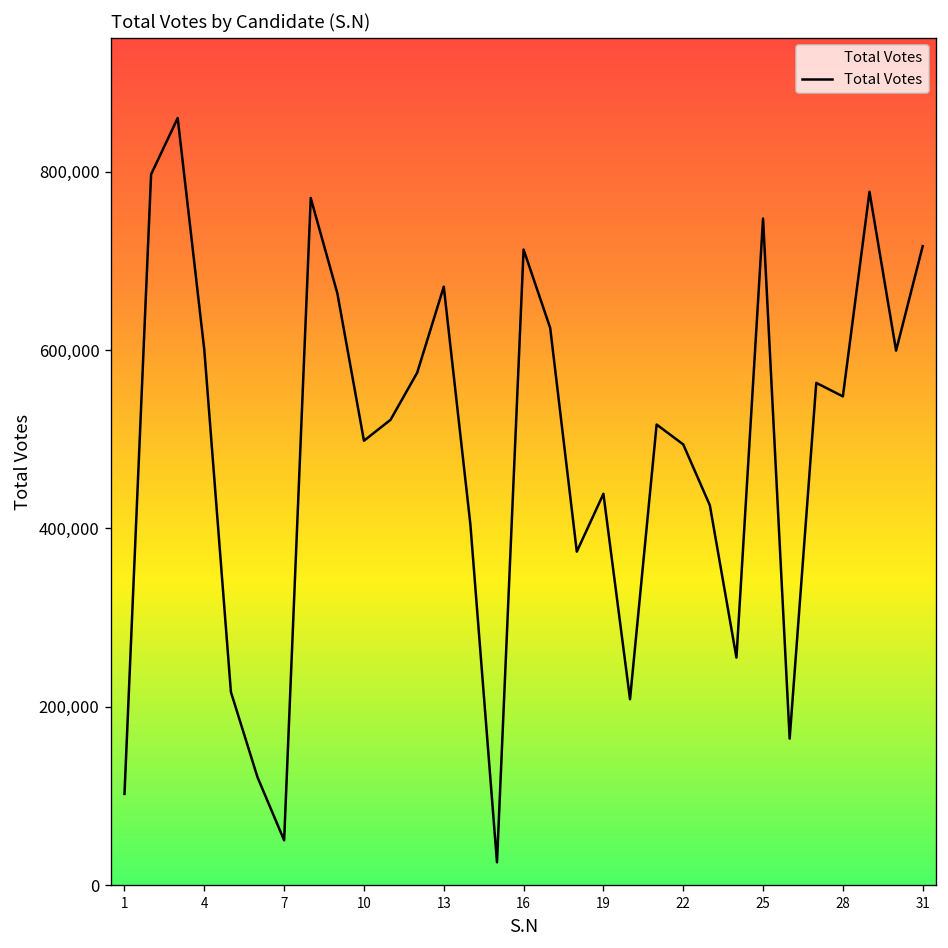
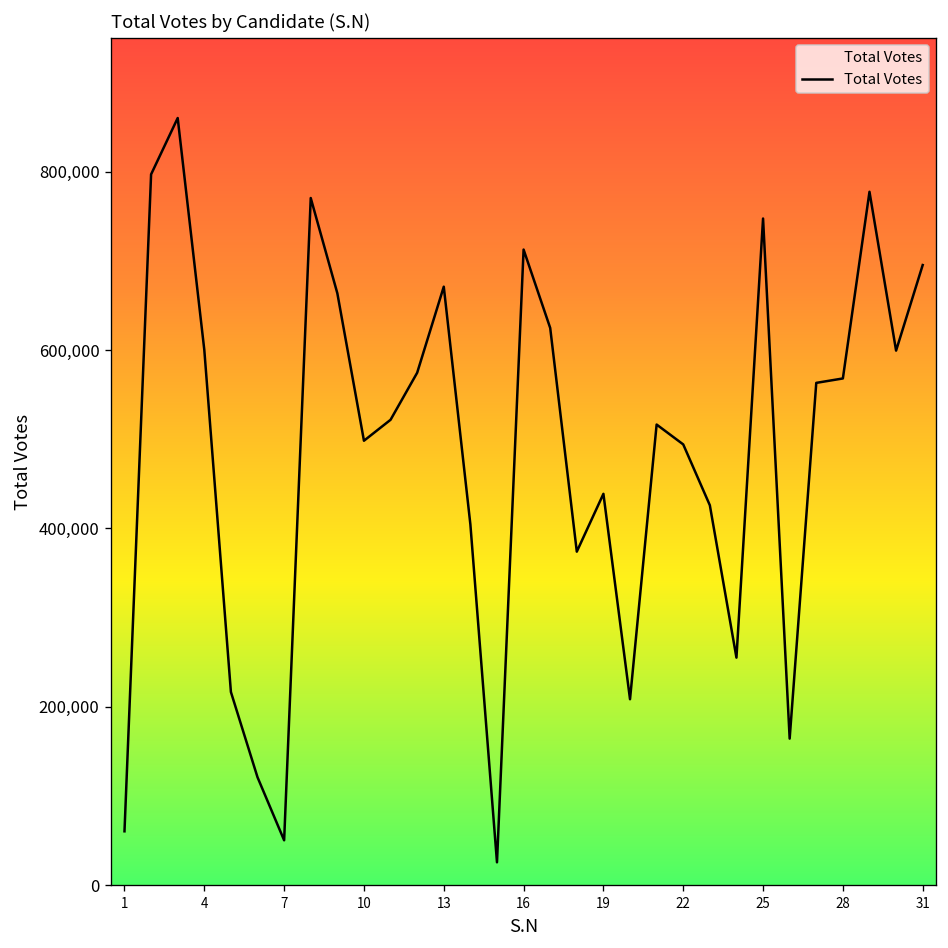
1: 100,000 -> 60,000
28: 550,000 -> 570,000
31: 720,000 -> 700,000
